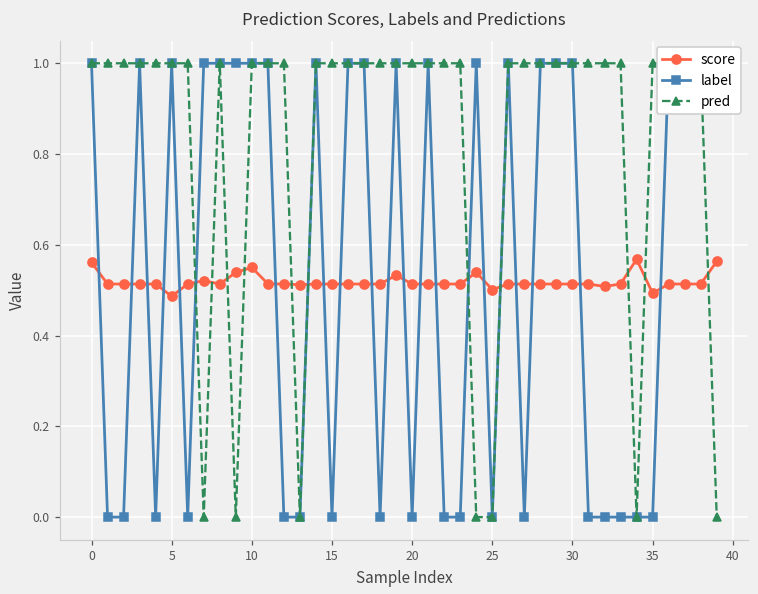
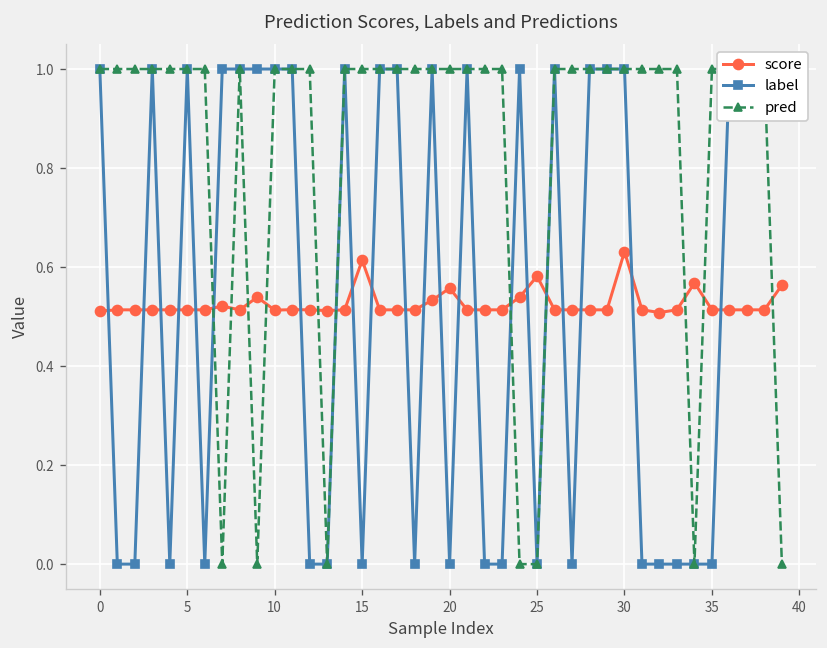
score, 0: 0.56 -> 0.51
score, 5: 0.49 -> 0.51
score, 10: 0.55 -> 0.51
score, 15: 0.51 -> 0.61
score, 20: 0.51 -> 0.56
score, 25: 0.50 -> 0.58
score, 30: 0.51 -> 0.63
score, 35: 0.49 -> 0.51
